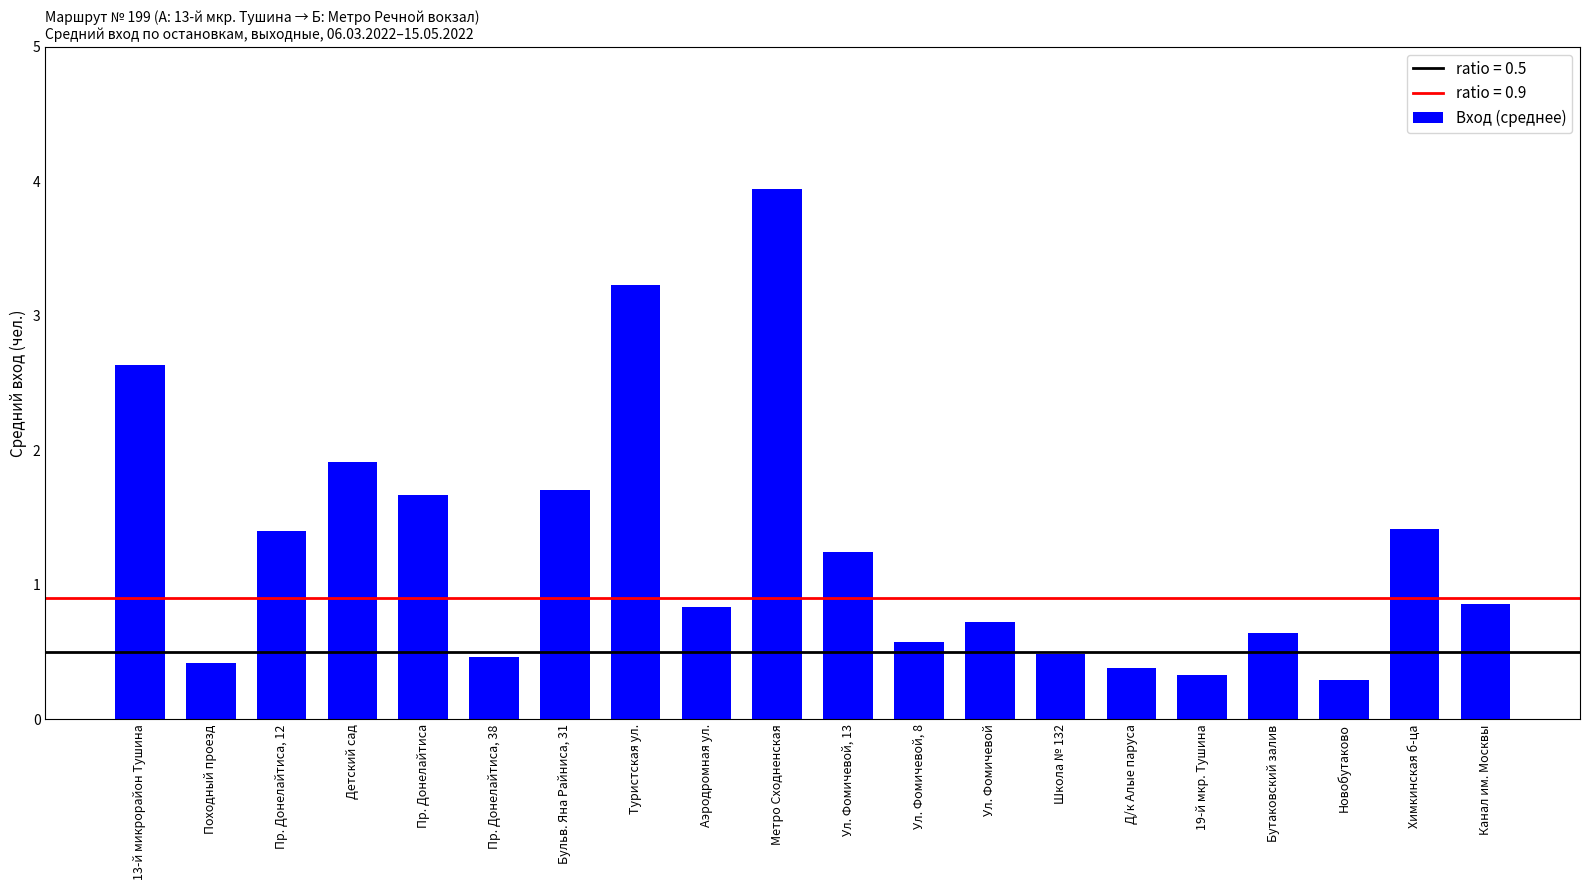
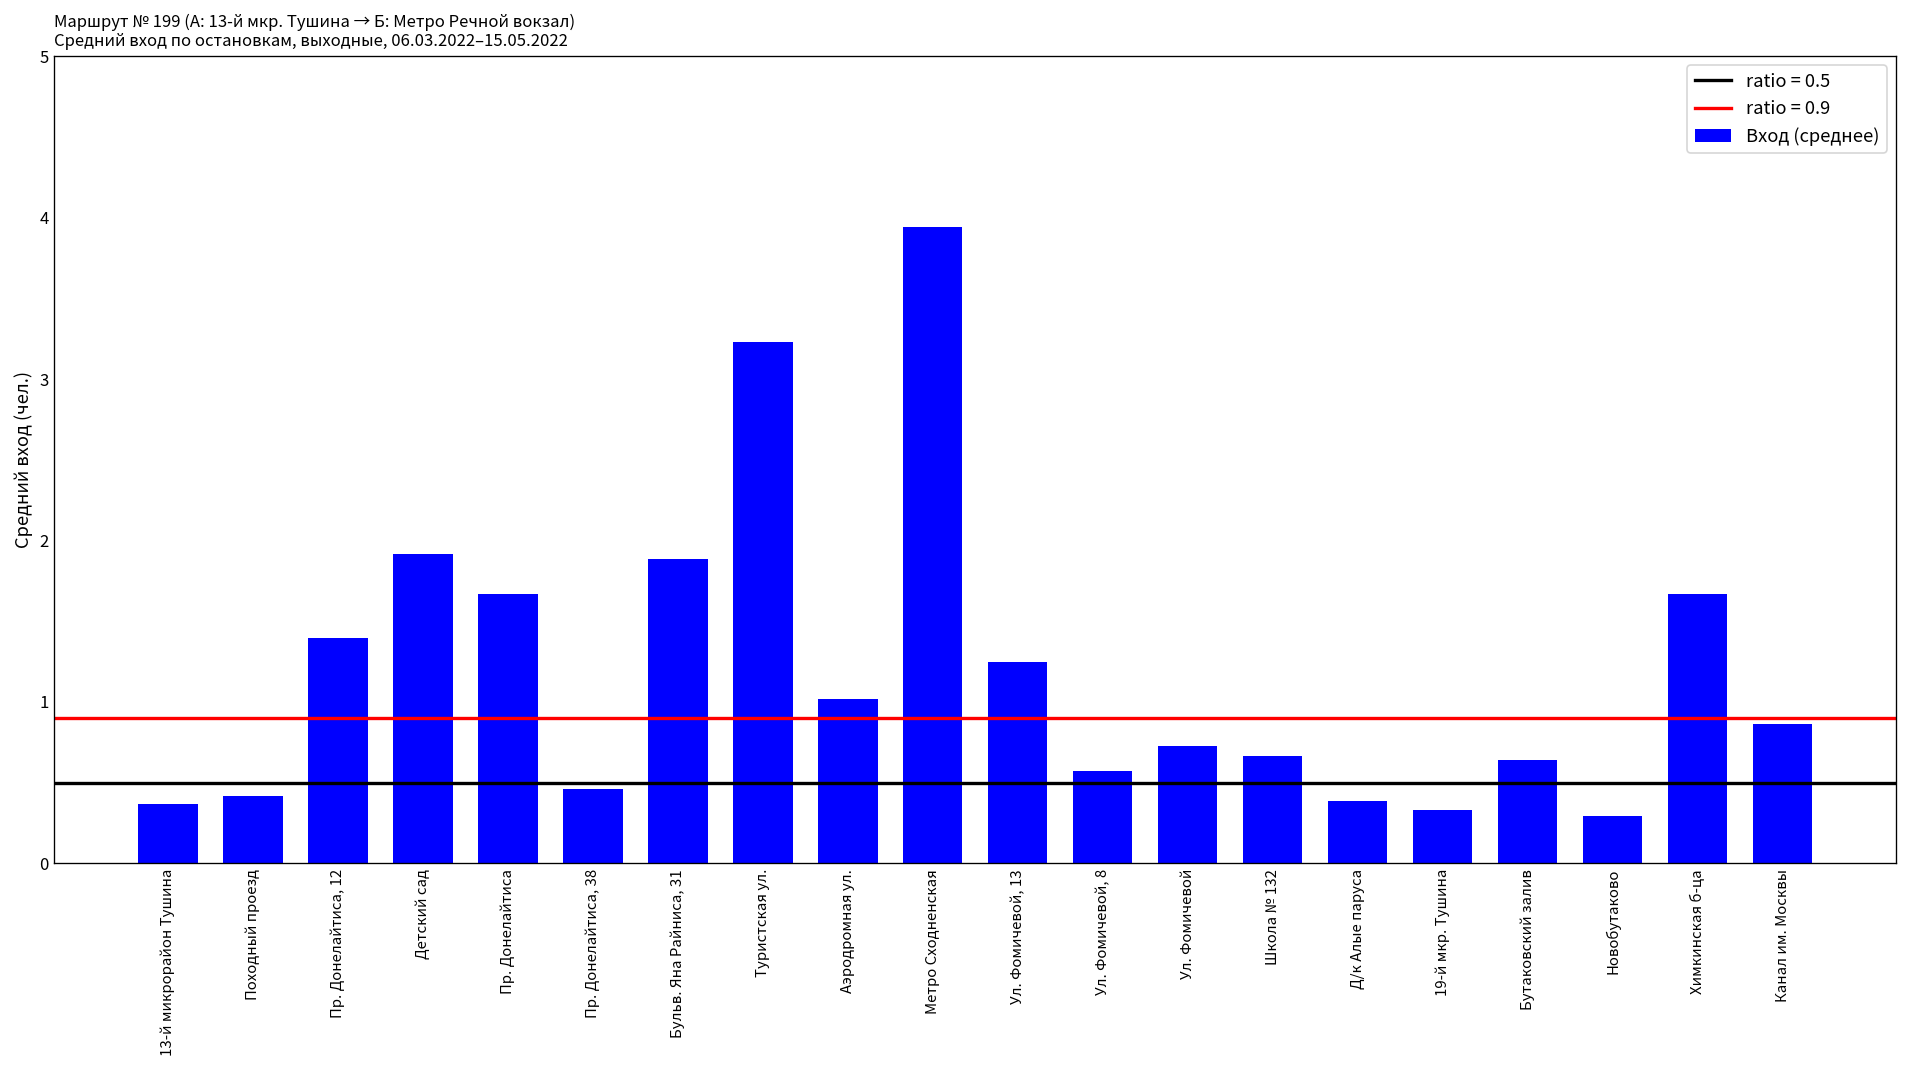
13-й микрорайон Тушина: 2.63 -> 0.37
Бульв. Яна Райниса, 31: 1.71 -> 1.88
Аэродромная ул.: 0.84 -> 1.02
Школа № 132: 0.49 -> 0.67
Химкинская б-ца: 1.42 -> 1.67
